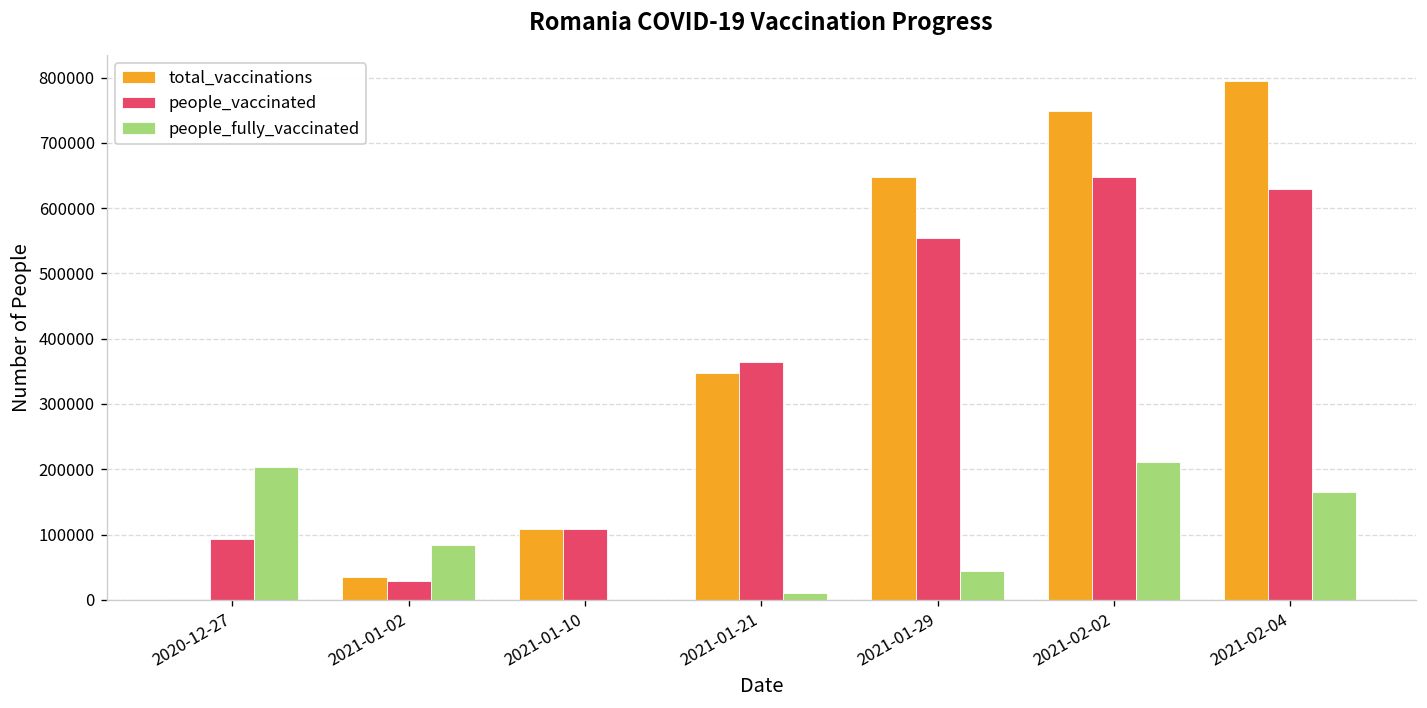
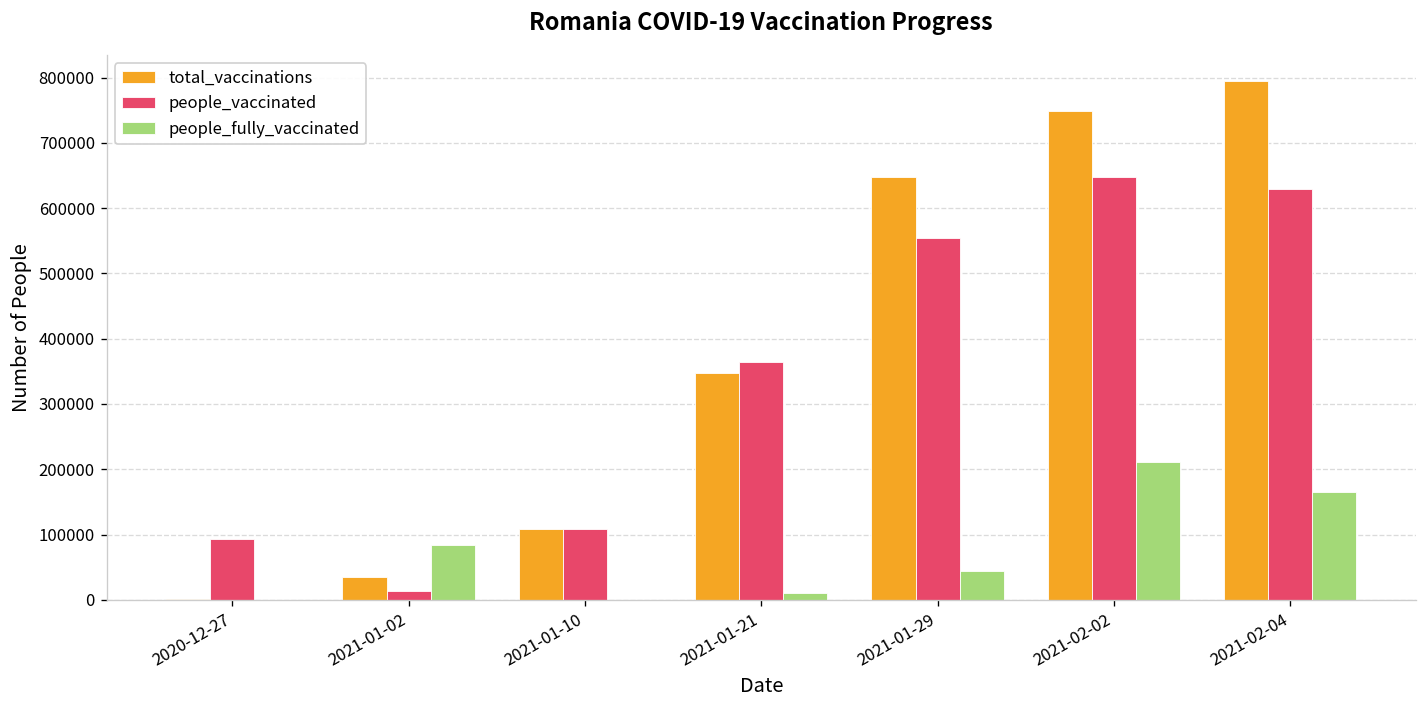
people_fully_vaccinated, 2020-12-27: 200000 -> 0
people_vaccinated, 2021-01-02: 30000 -> 10000
